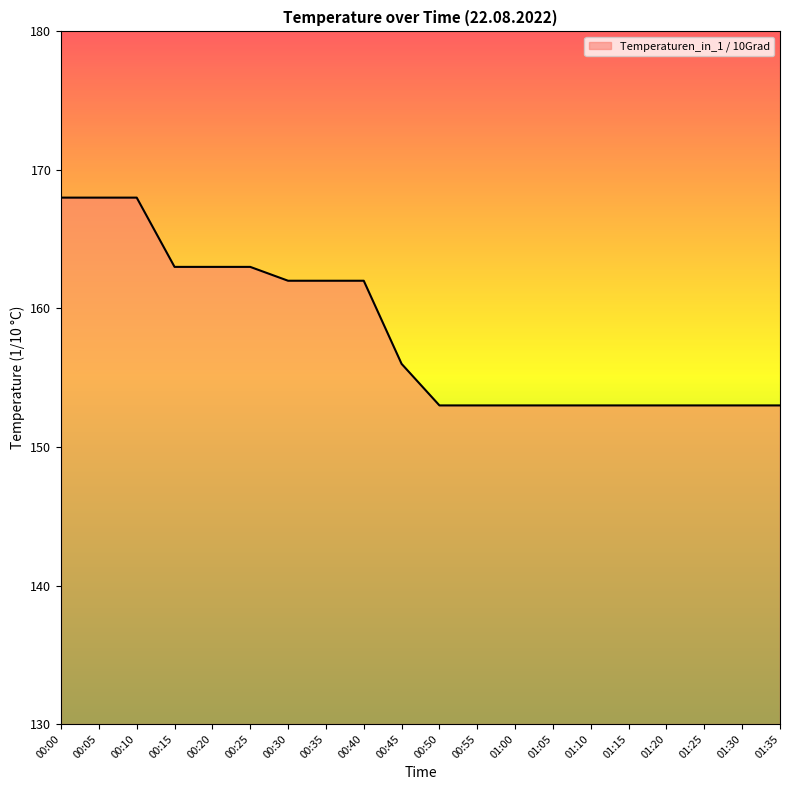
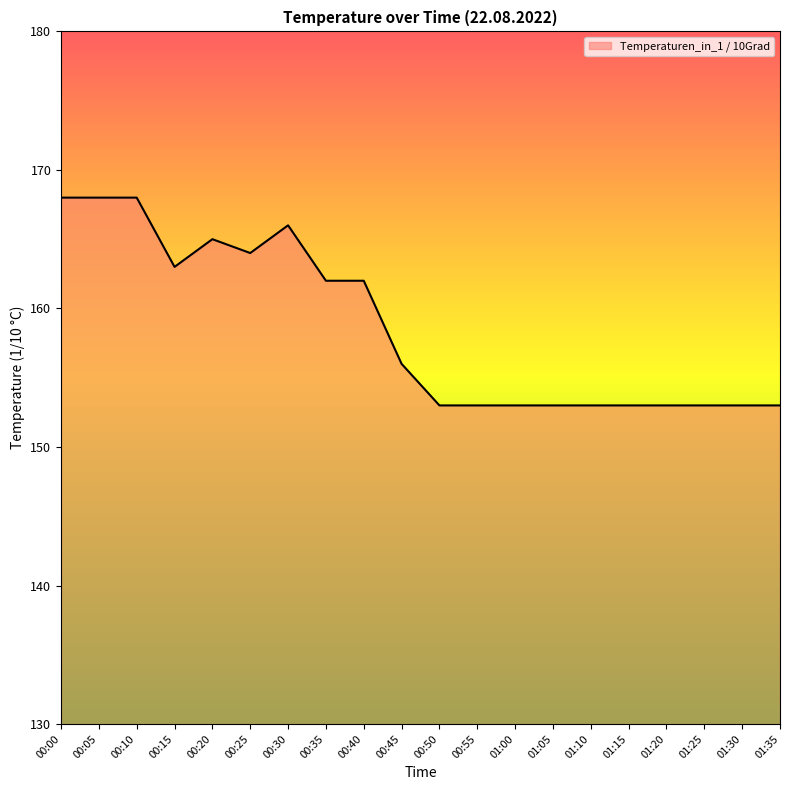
00:20: 163 -> 165
00:25: 163 -> 164
00:30: 162 -> 166
